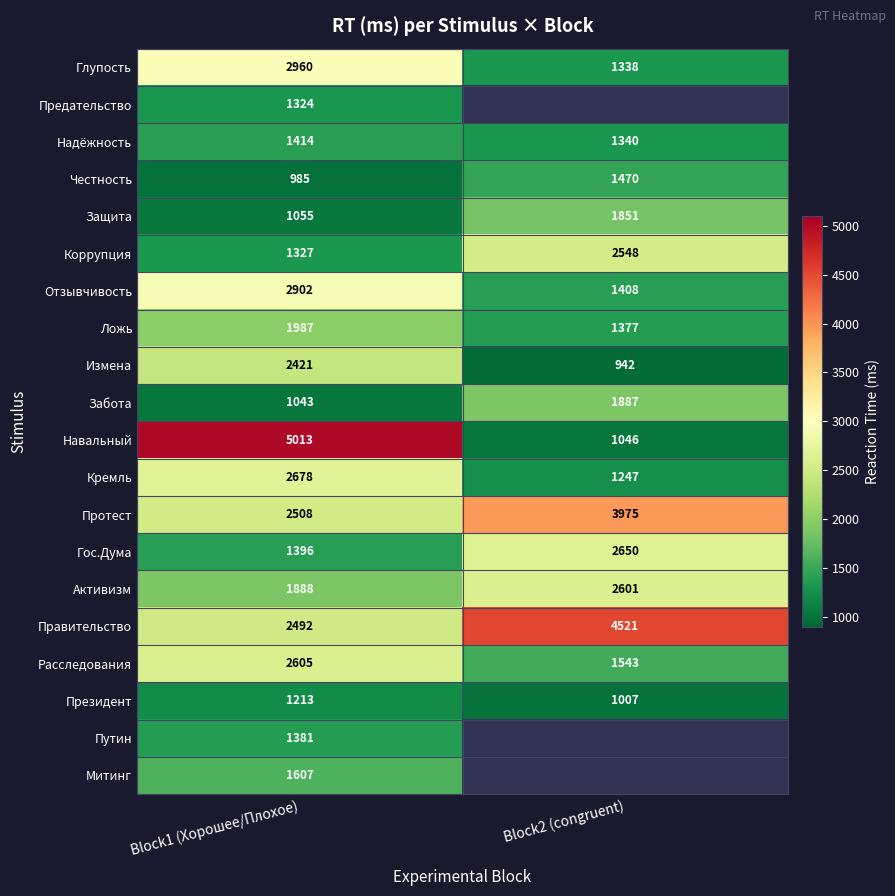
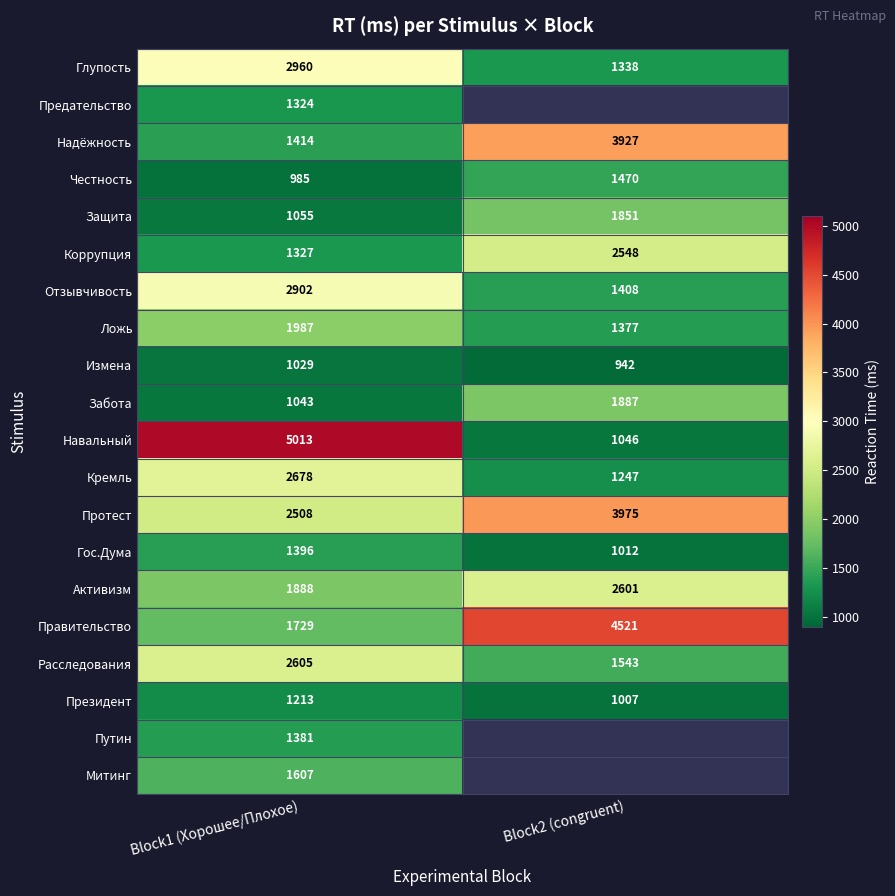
Надёжность, Block2 (congruent): 1340 -> 3927
Измена, Block1 (Хорошее/Плохое): 2421 -> 1029
Гос.Дума, Block2 (congruent): 2650 -> 1012
Правительство, Block1 (Хорошее/Плохое): 2492 -> 1729
